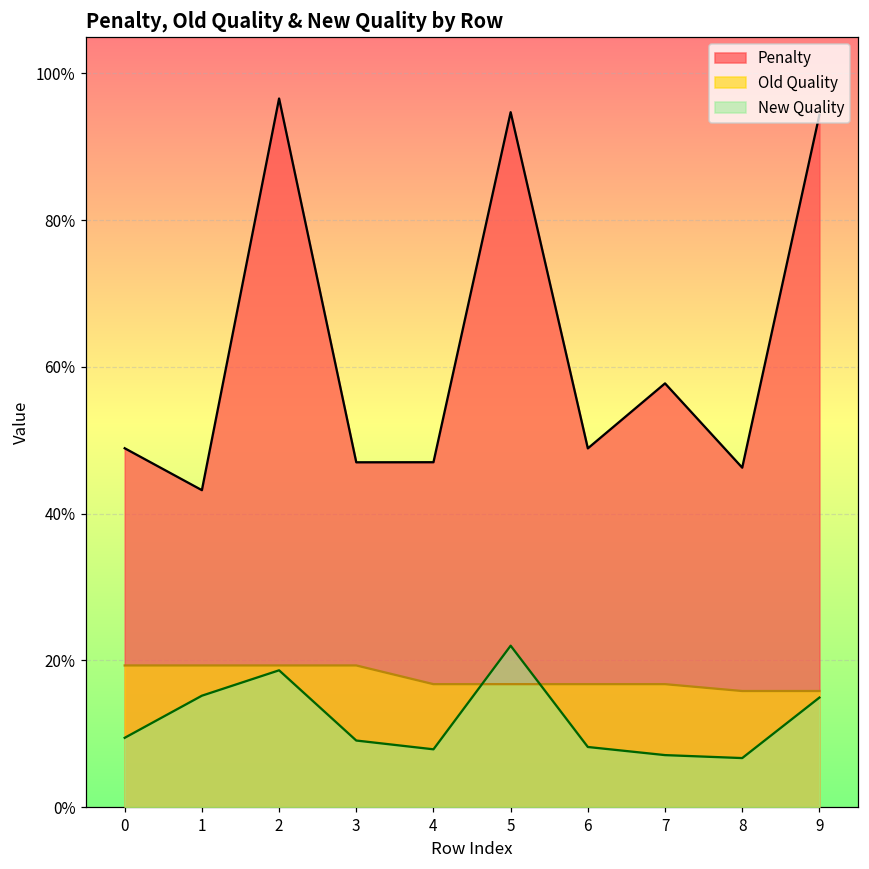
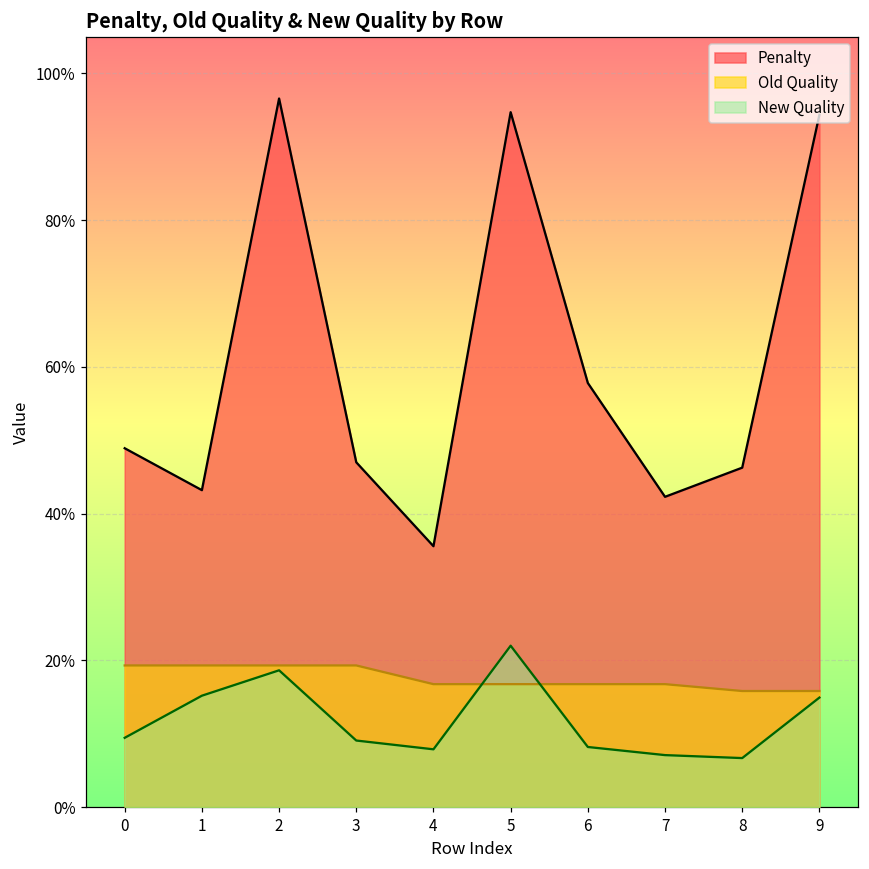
Penalty, 4: 47% -> 36%
Penalty, 6: 49% -> 58%
Penalty, 7: 58% -> 42%
